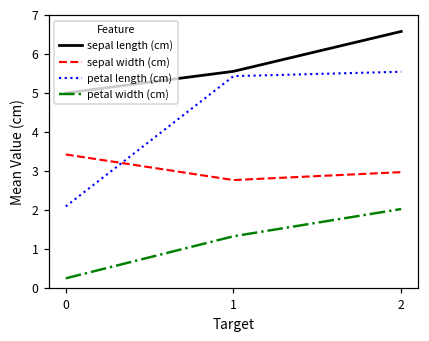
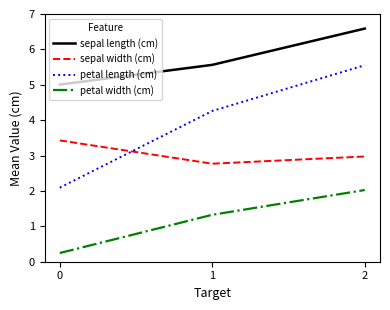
petal length (cm), 1: 5.4 -> 4.3
